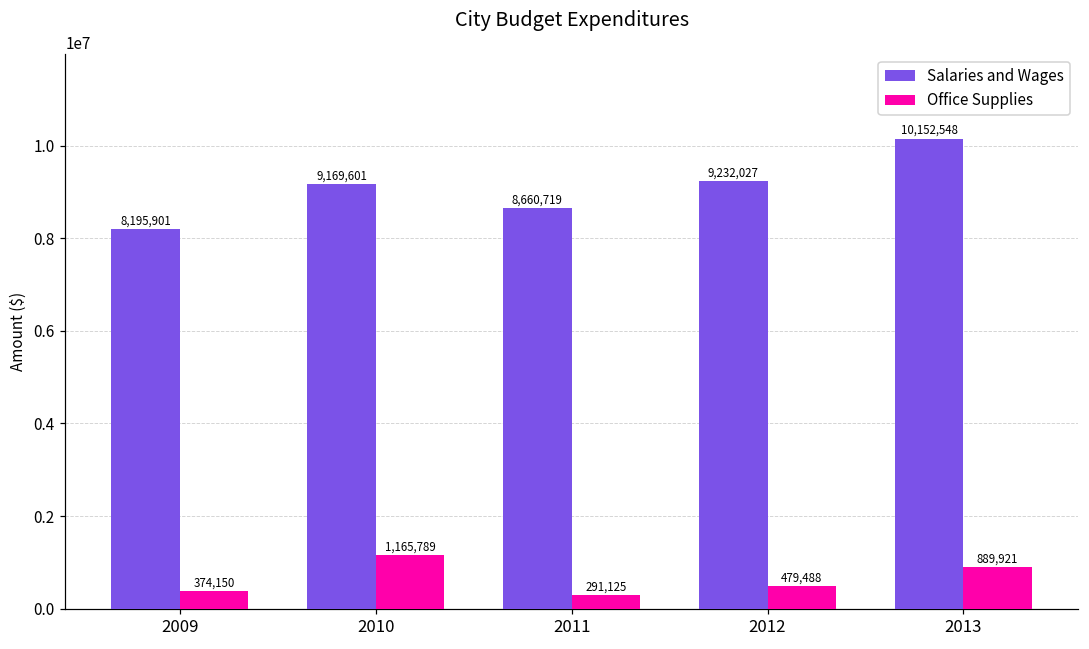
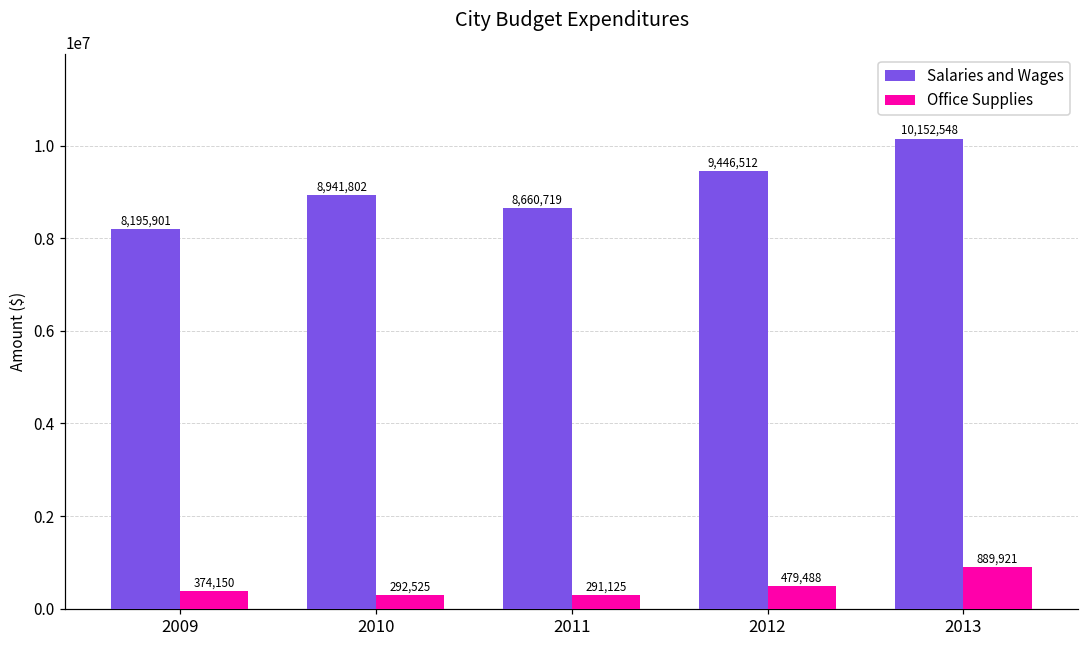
Salaries and Wages, 2010: 9,169,601 -> 8,941,802
Office Supplies, 2010: 1,165,789 -> 292,525
Salaries and Wages, 2012: 9,232,027 -> 9,446,512
